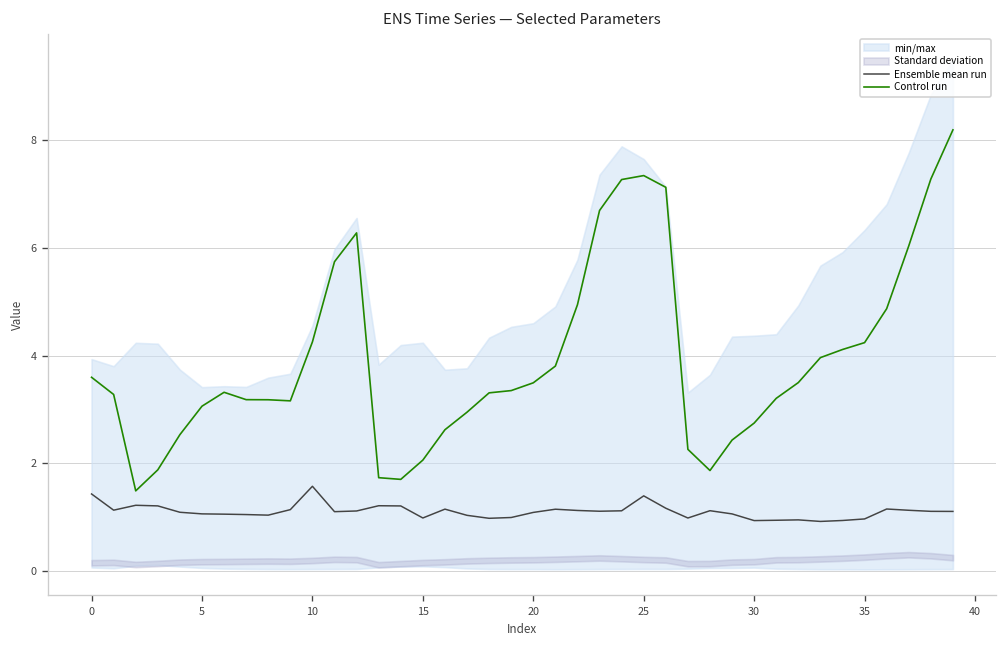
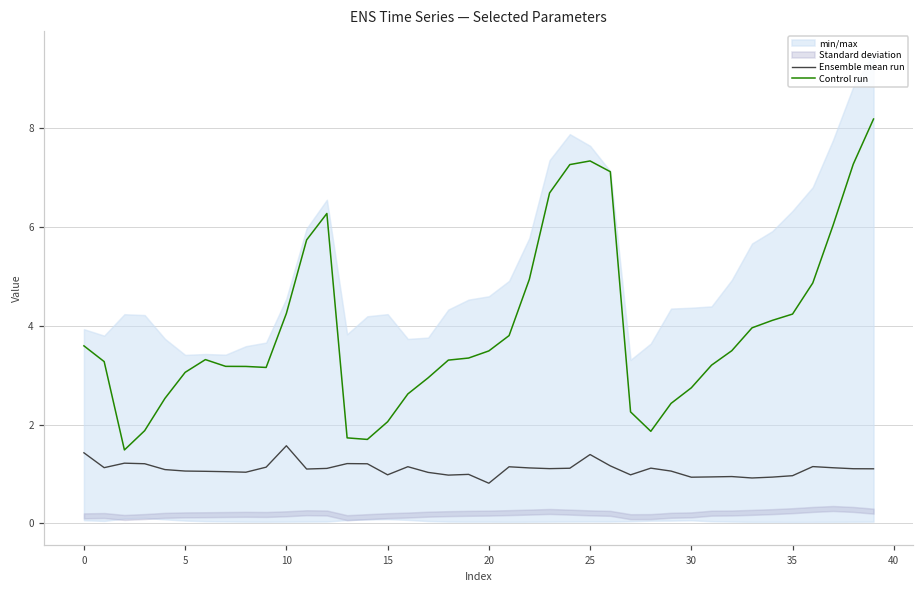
Ensemble mean run, 20: 1.1 -> 0.8
